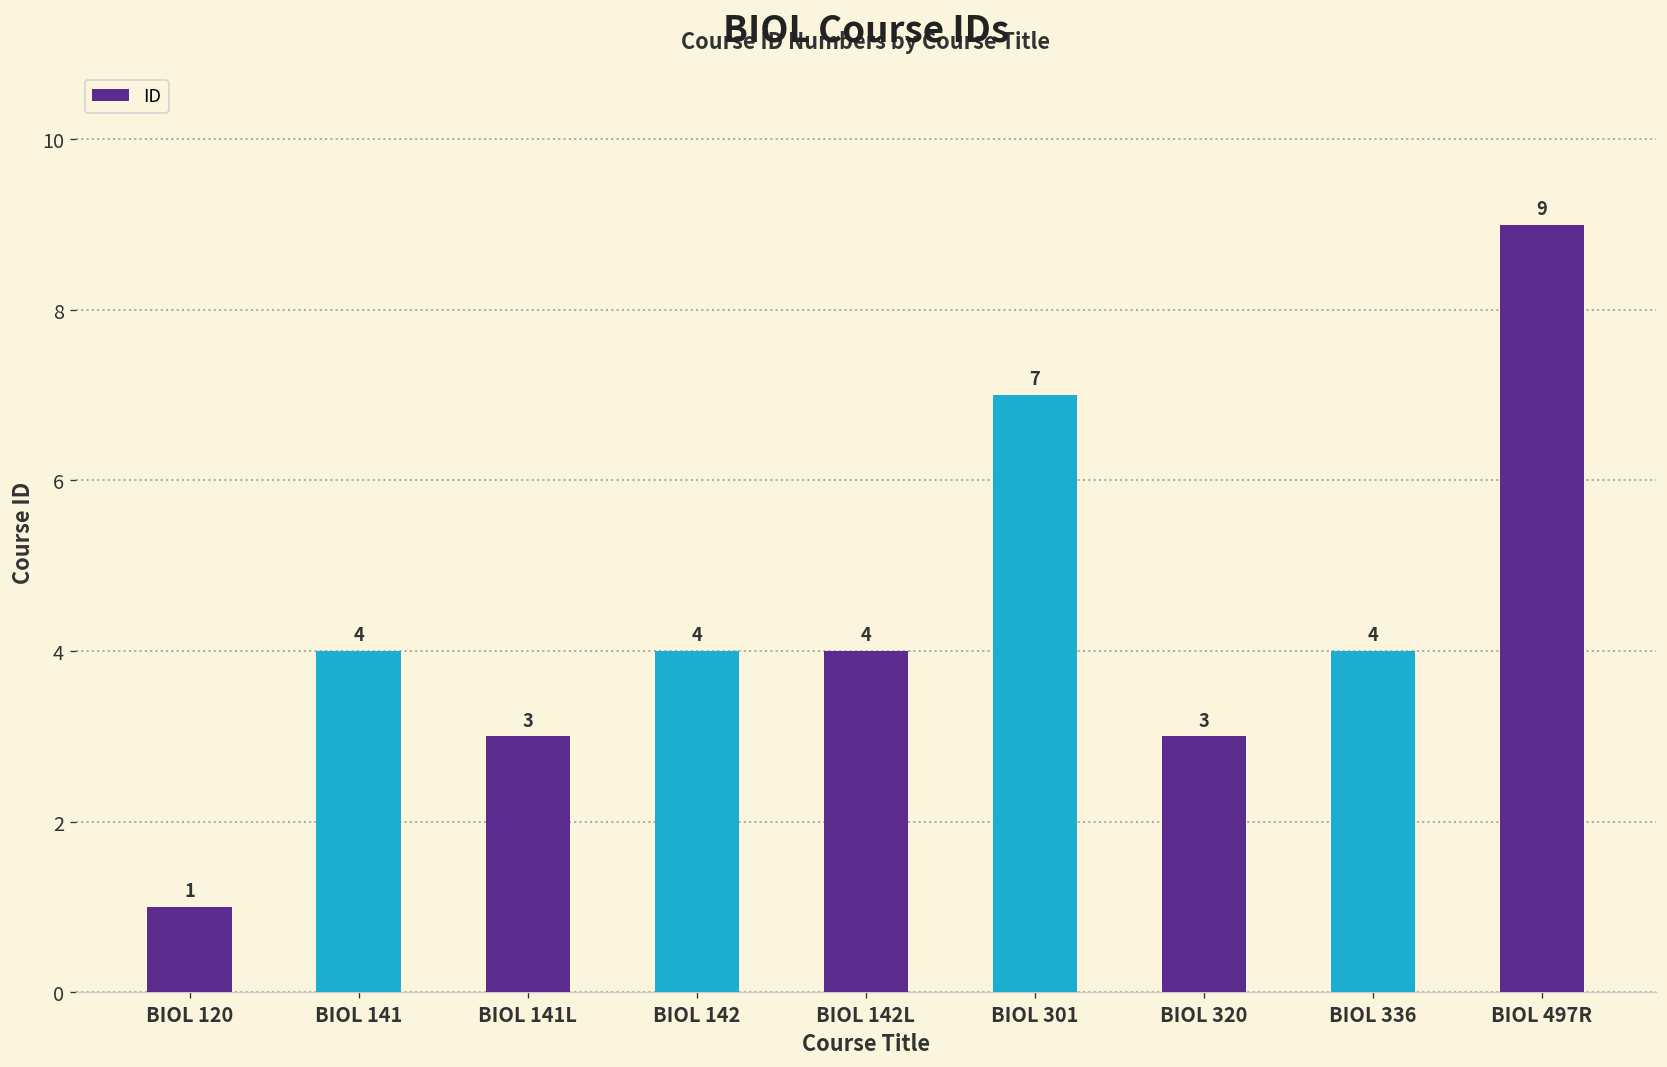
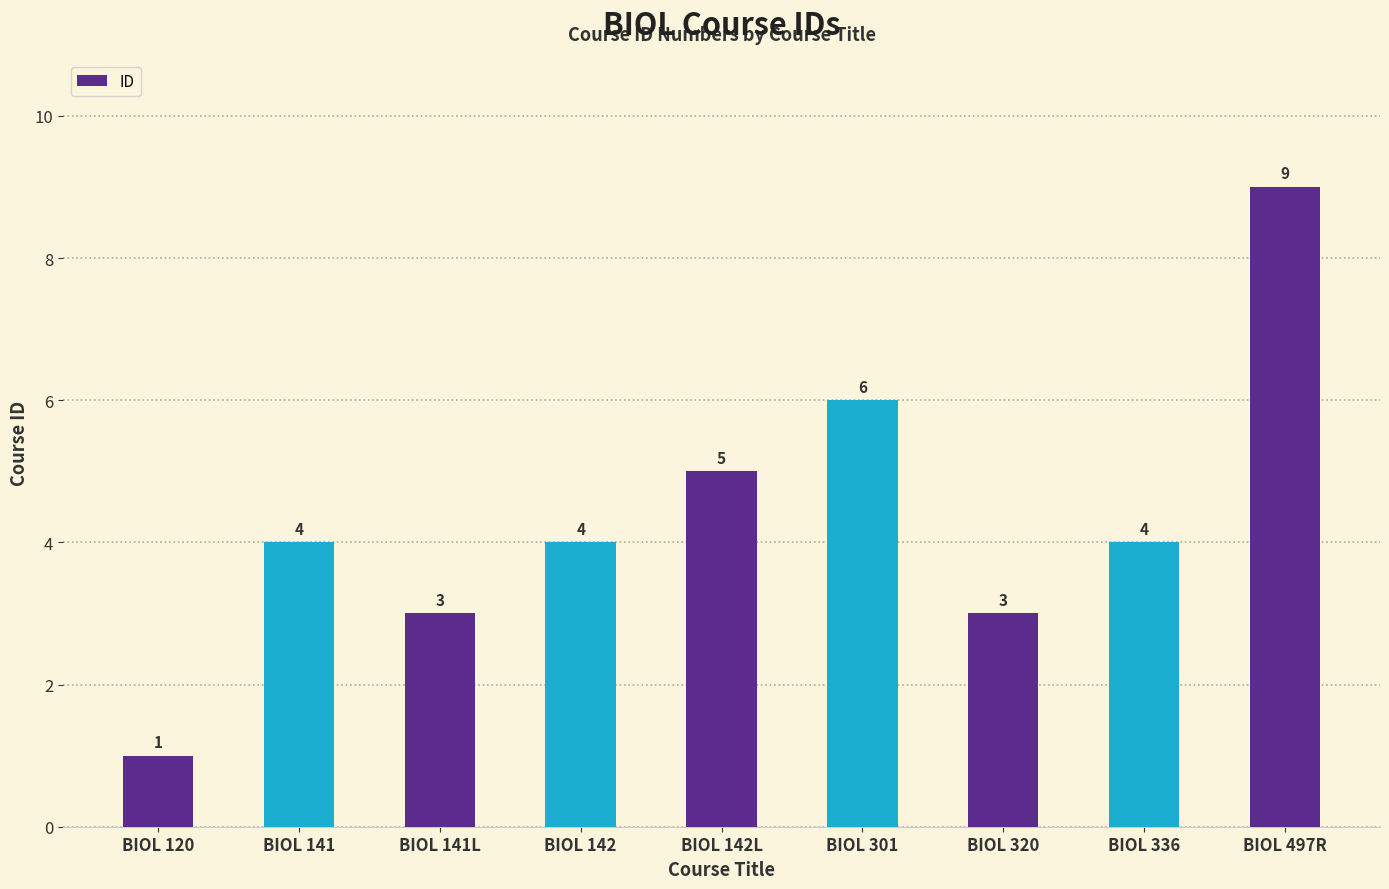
BIOL 142L: 4 -> 5
BIOL 301: 7 -> 6
